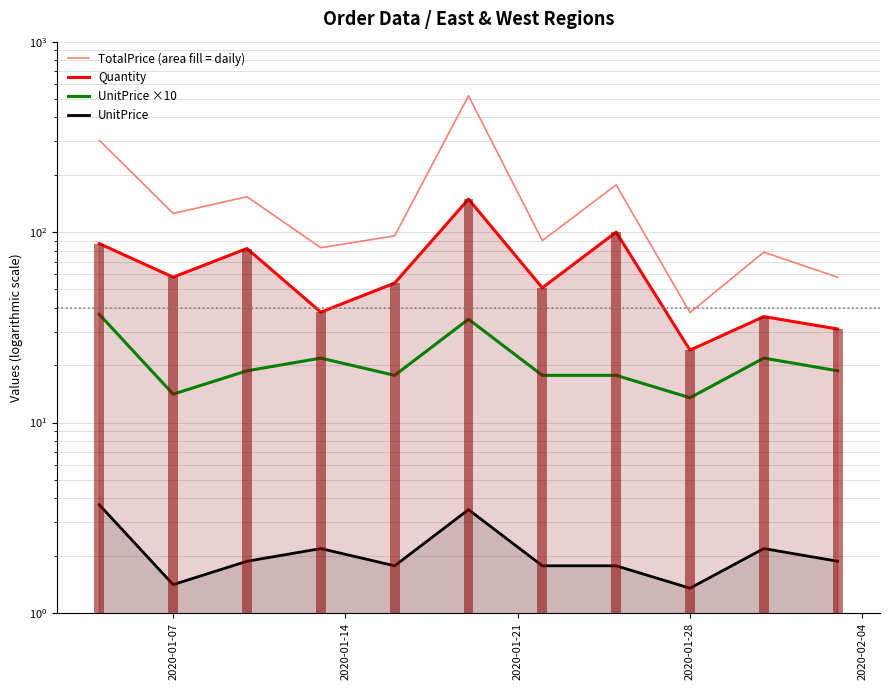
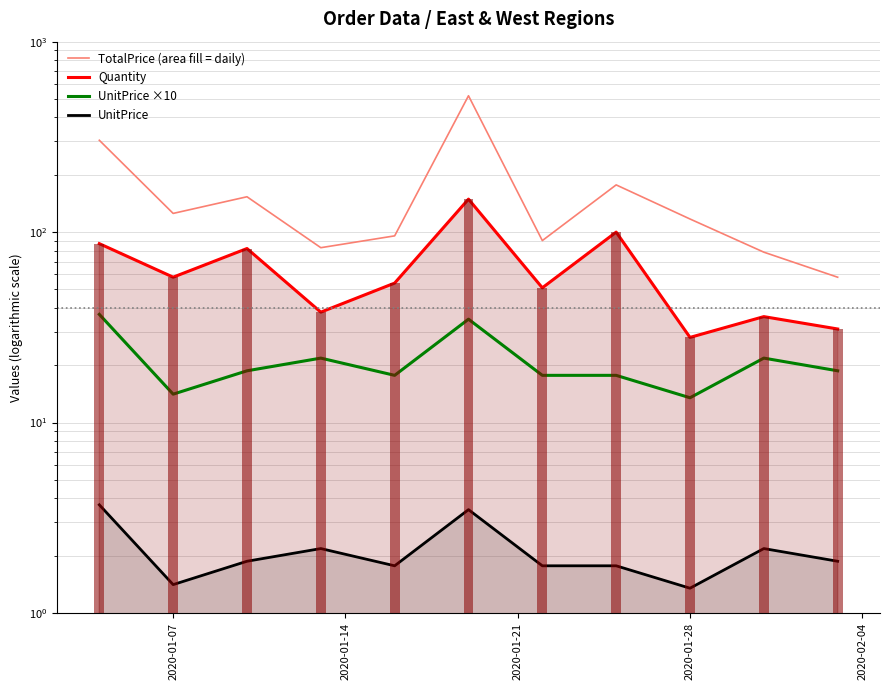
TotalPrice (area fill = daily), 2020-01-28: 38 -> 120
Quantity, 2020-01-28: 24 -> 28
